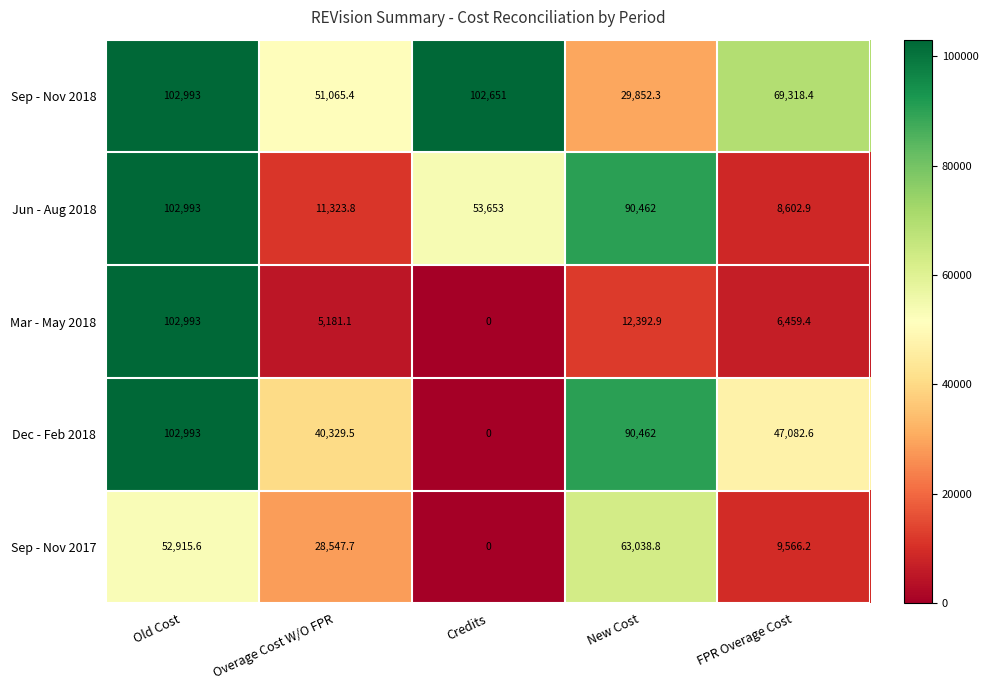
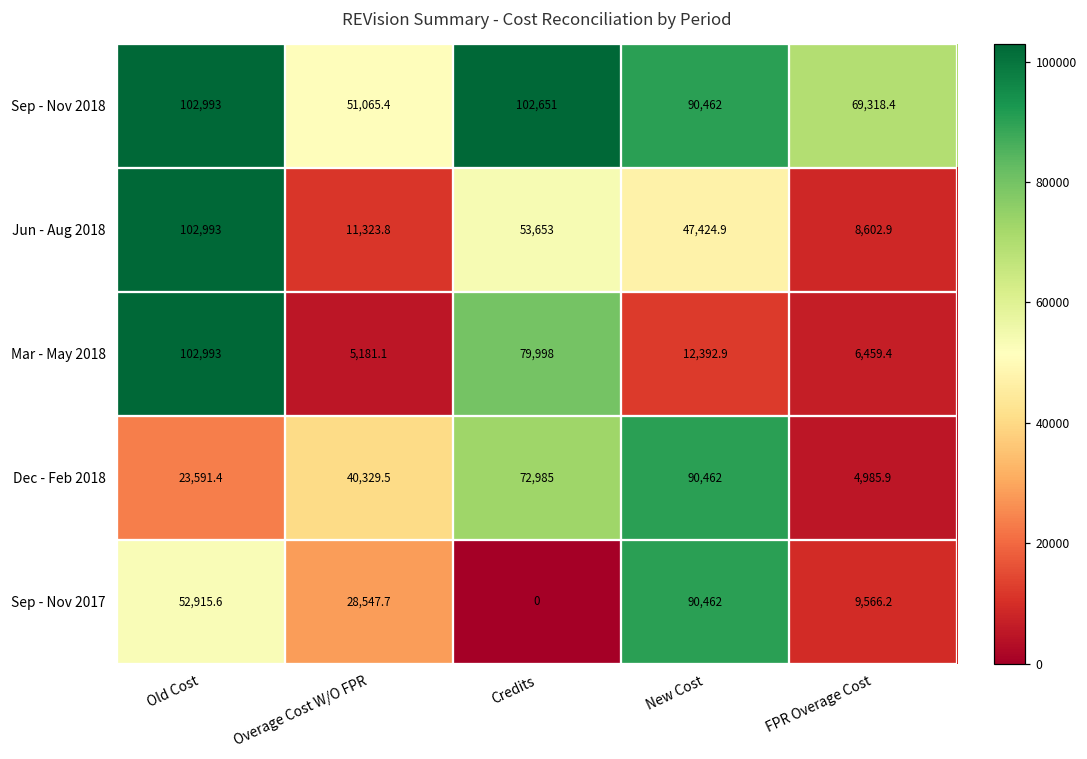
Sep - Nov 2018, New Cost: 29,852.3 -> 90,462
Jun - Aug 2018, New Cost: 90,462 -> 47,424.9
Mar - May 2018, Credits: 0 -> 79,998
Dec - Feb 2018, Old Cost: 102,993 -> 23,591.4
Dec - Feb 2018, Credits: 0 -> 72,985
Dec - Feb 2018, FPR Overage Cost: 47,082.6 -> 4,985.9
Sep - Nov 2017, New Cost: 63,038.8 -> 90,462
